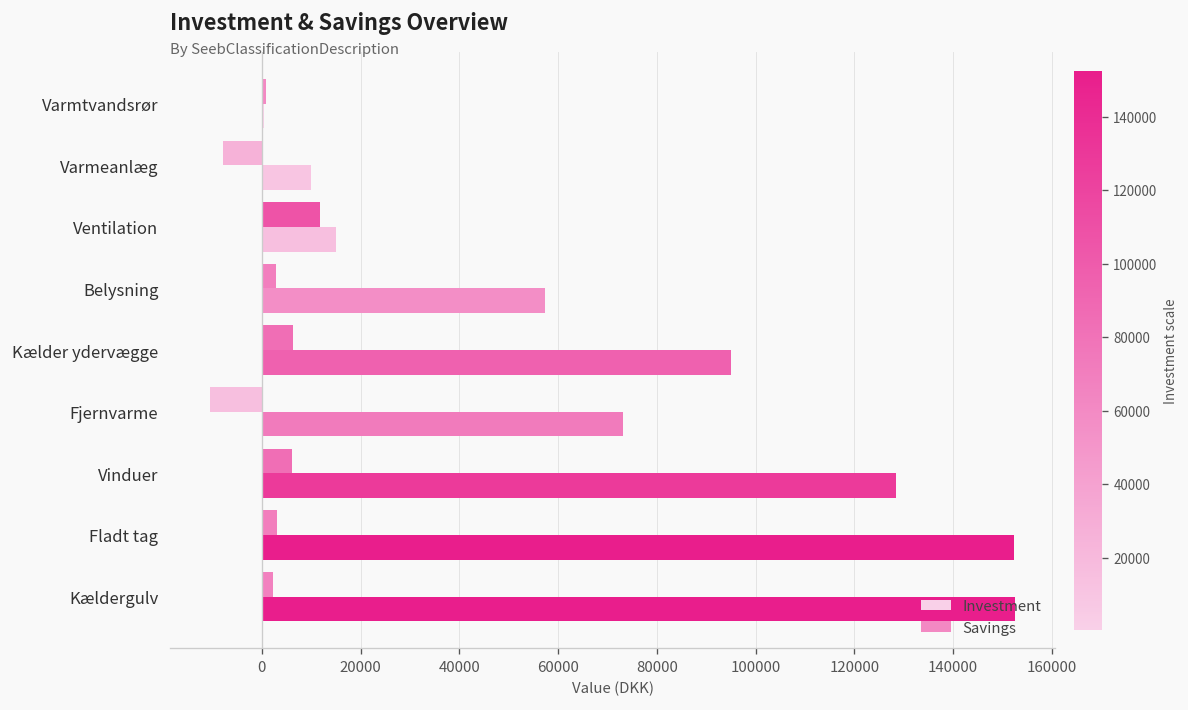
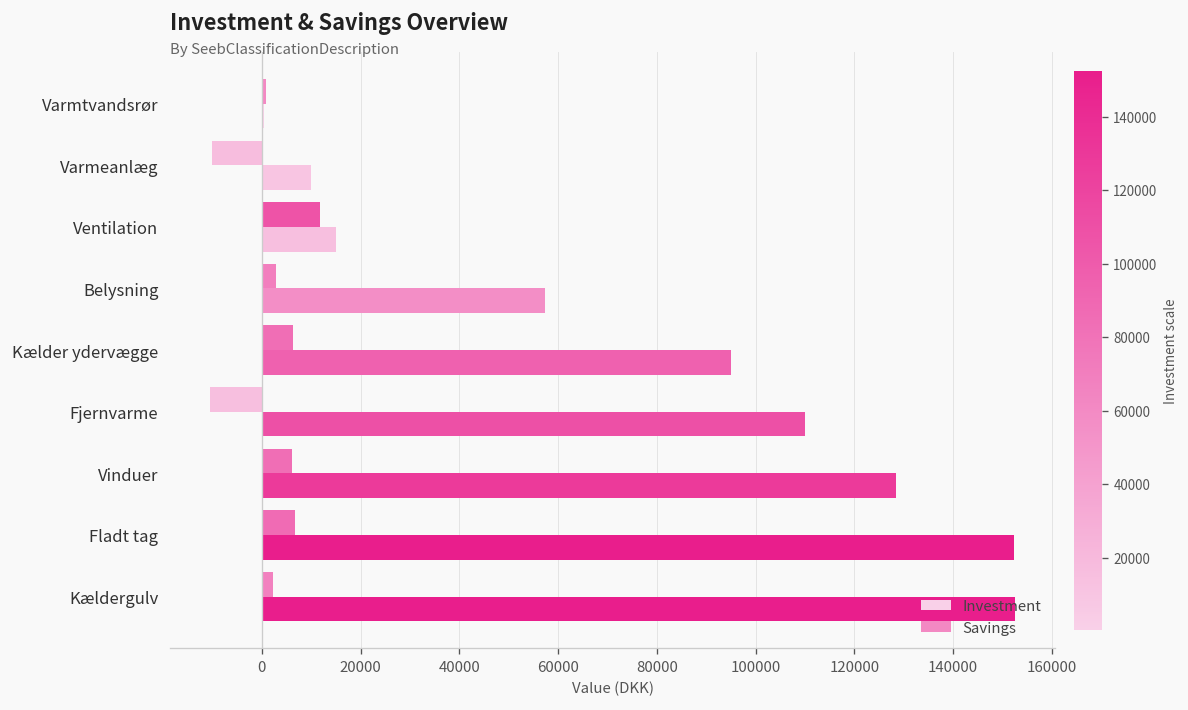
Savings, Varmeanlæg: -8000 -> -10000
Investment, Fjernvarme: 73000 -> 110000
Savings, Fladt tag: 3000 -> 7000
